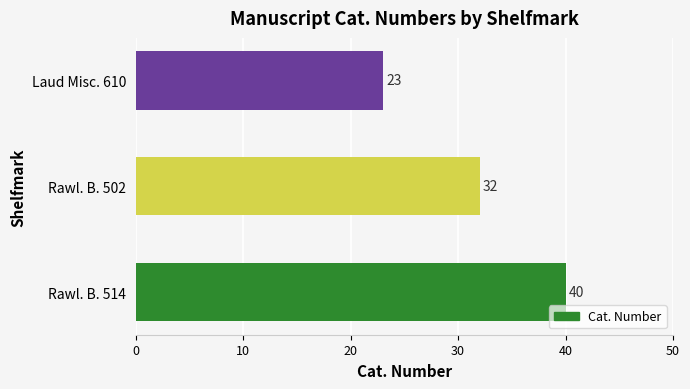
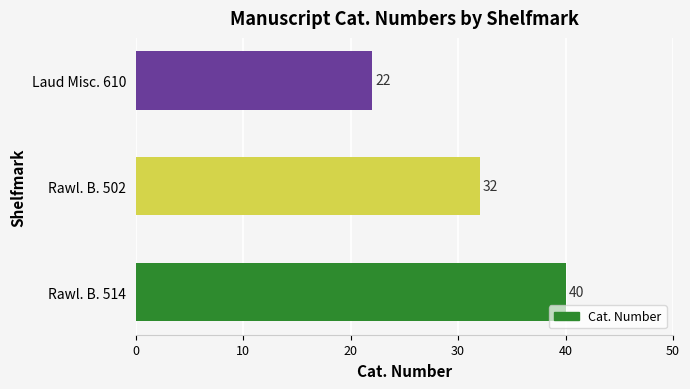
Laud Misc. 610: 23 -> 22
